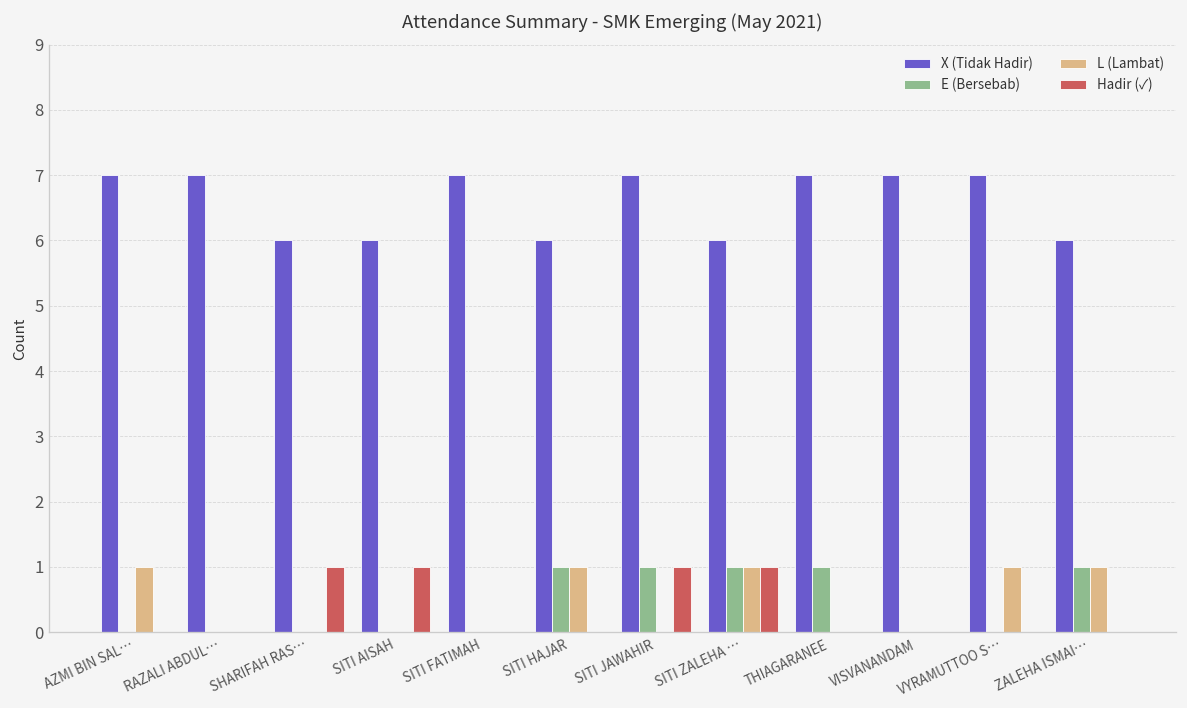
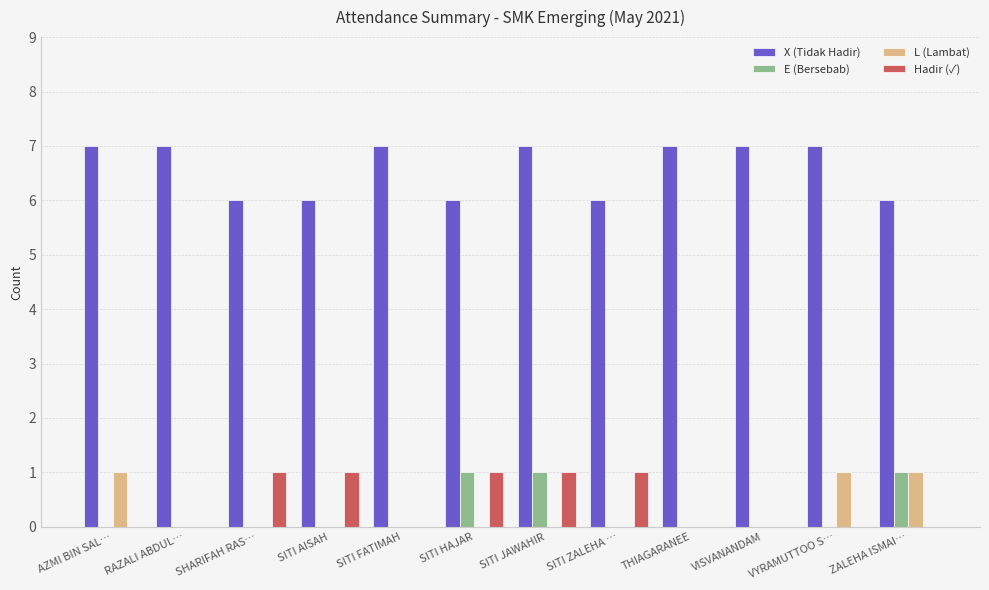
L (Lambat), SITI HAJAR: 1 -> 0
Hadir (✓), SITI HAJAR: 0 -> 1
E (Bersebab), SITI ZALEHA …: 1 -> 0
L (Lambat), SITI ZALEHA …: 1 -> 0
E (Bersebab), THIAGARANEE: 1 -> 0
